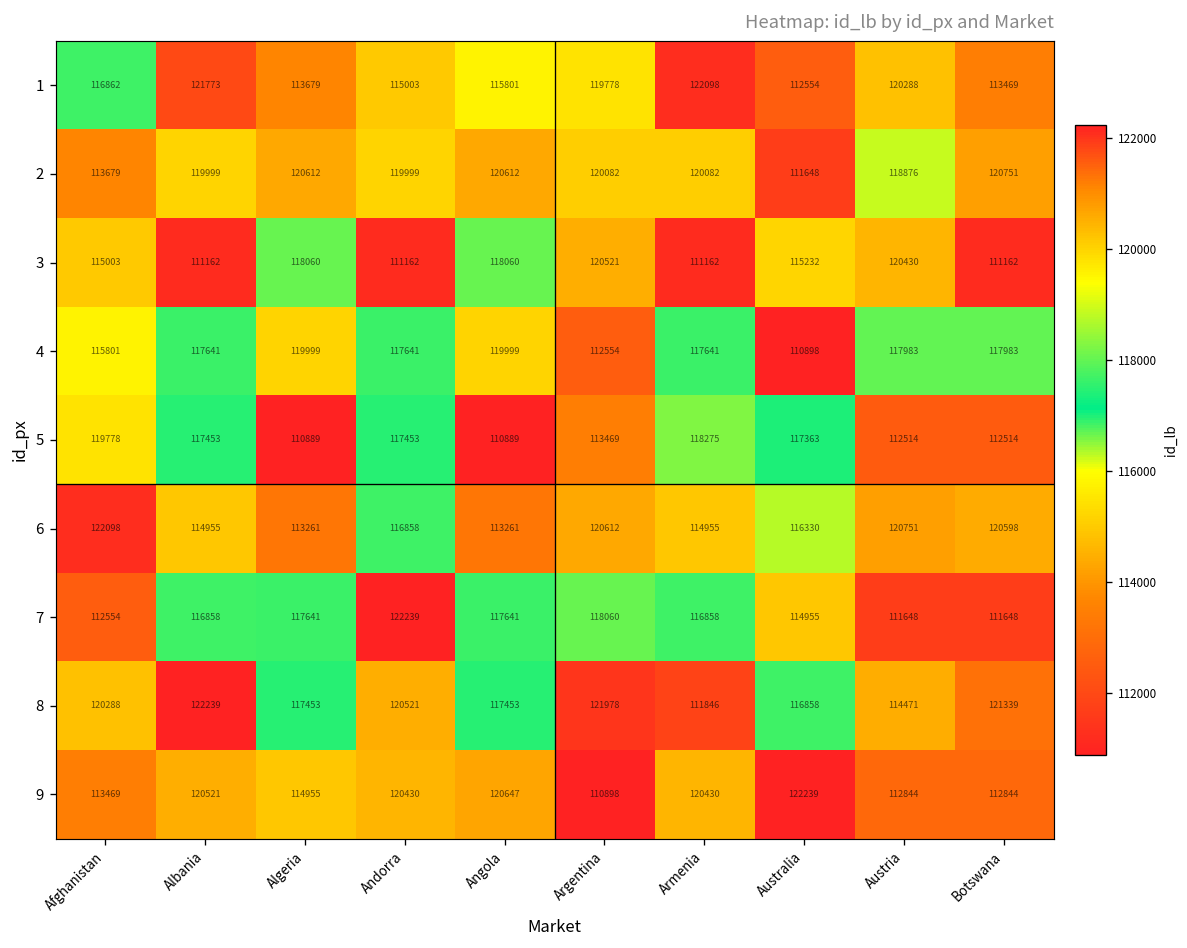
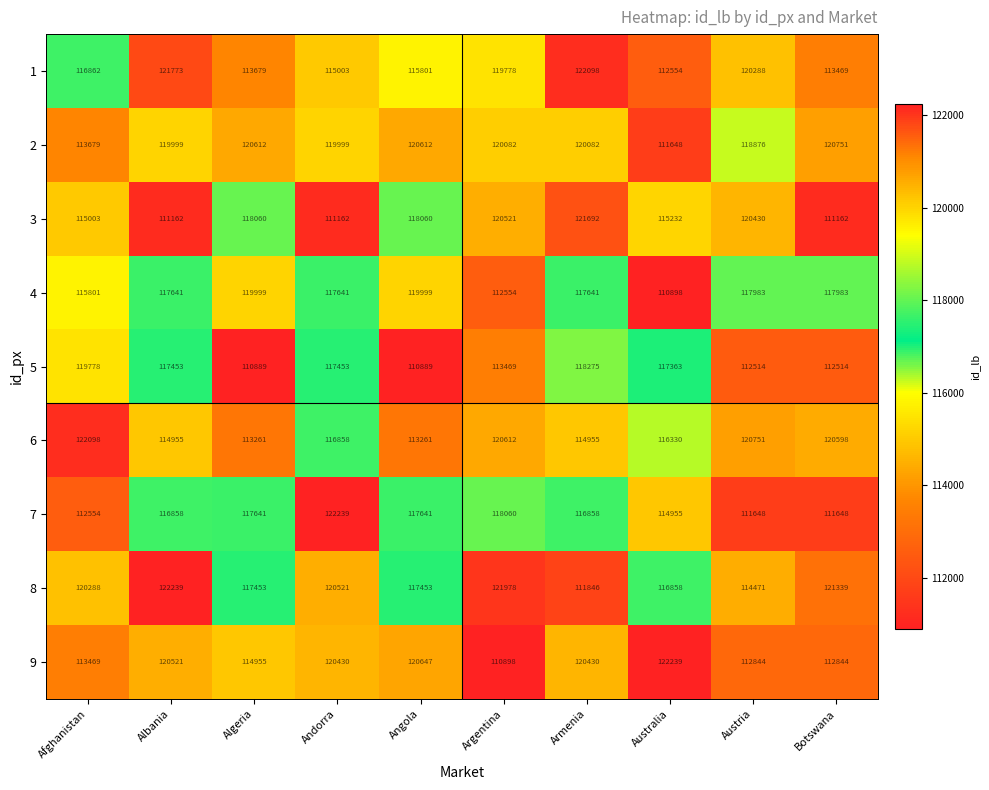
3, Armenia: 111162 -> 121692
